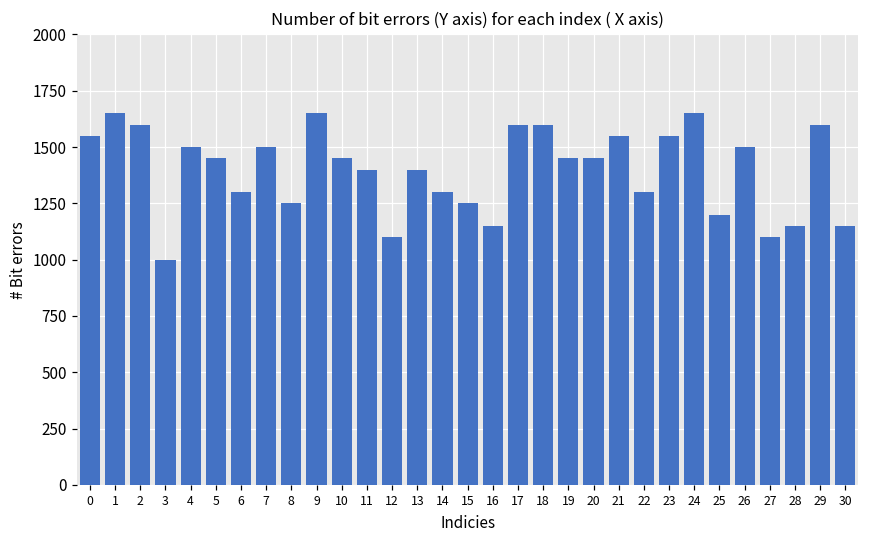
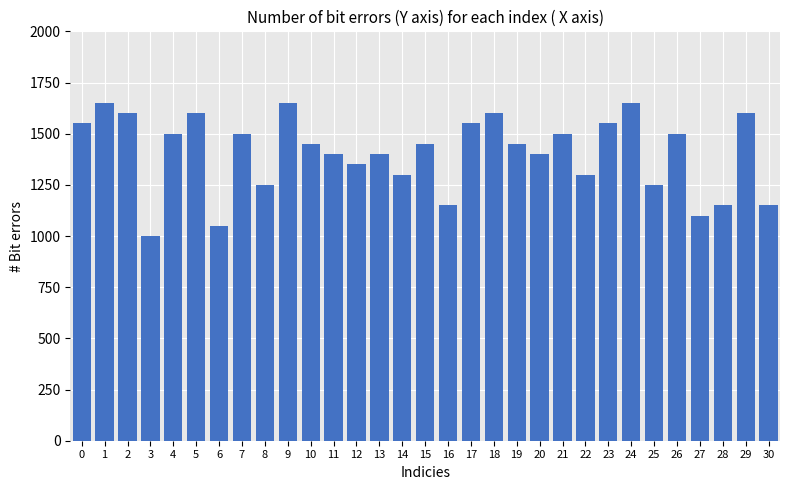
5: 1450 -> 1600
6: 1300 -> 1050
12: 1100 -> 1350
15: 1250 -> 1450
17: 1600 -> 1550
20: 1450 -> 1400
21: 1550 -> 1500
25: 1200 -> 1250
